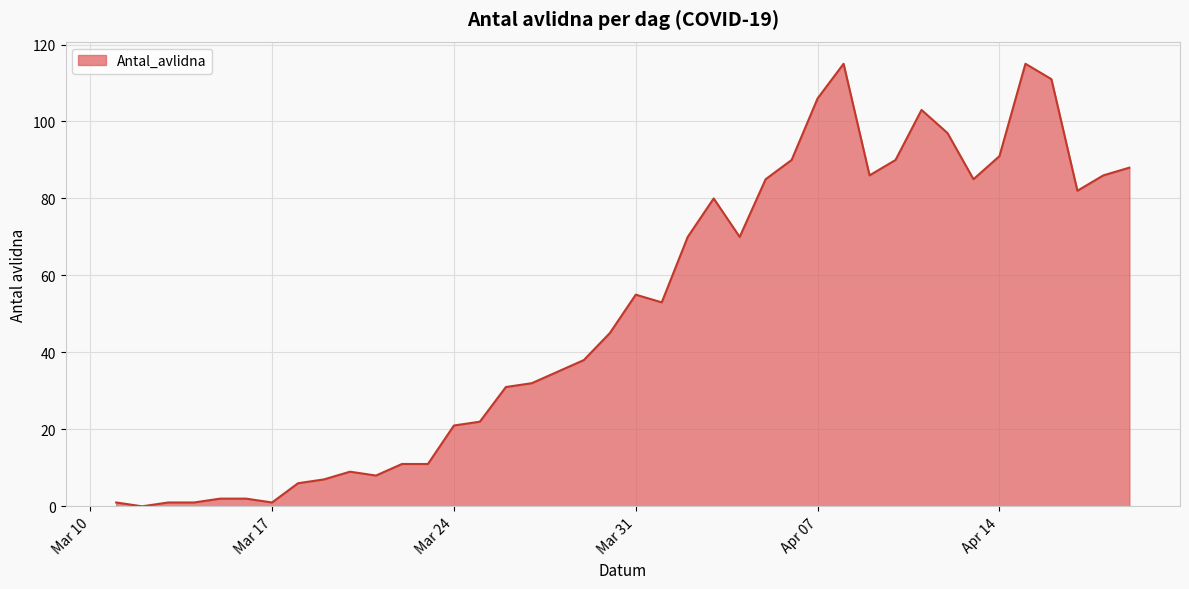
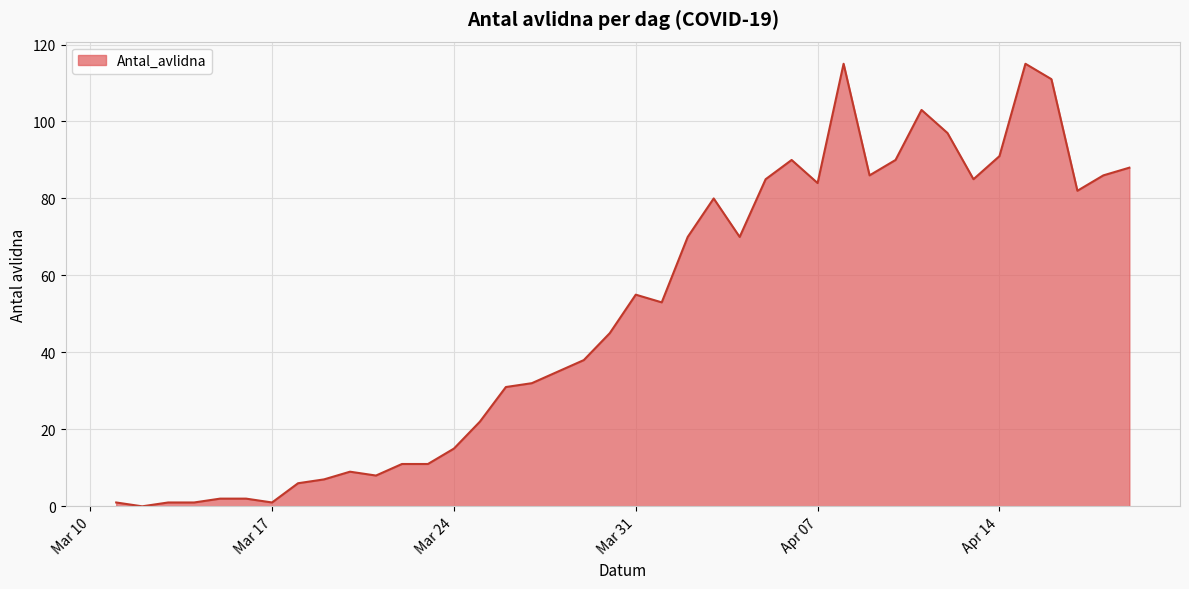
Mar 24: 21 -> 15
Apr 07: 106 -> 84
